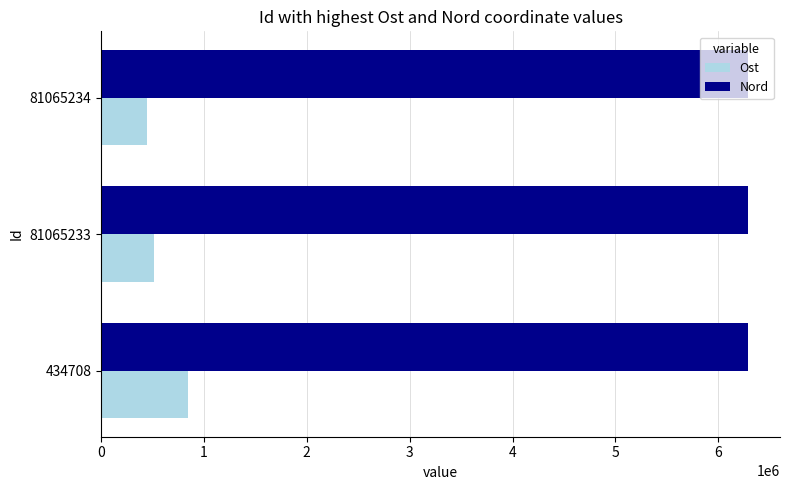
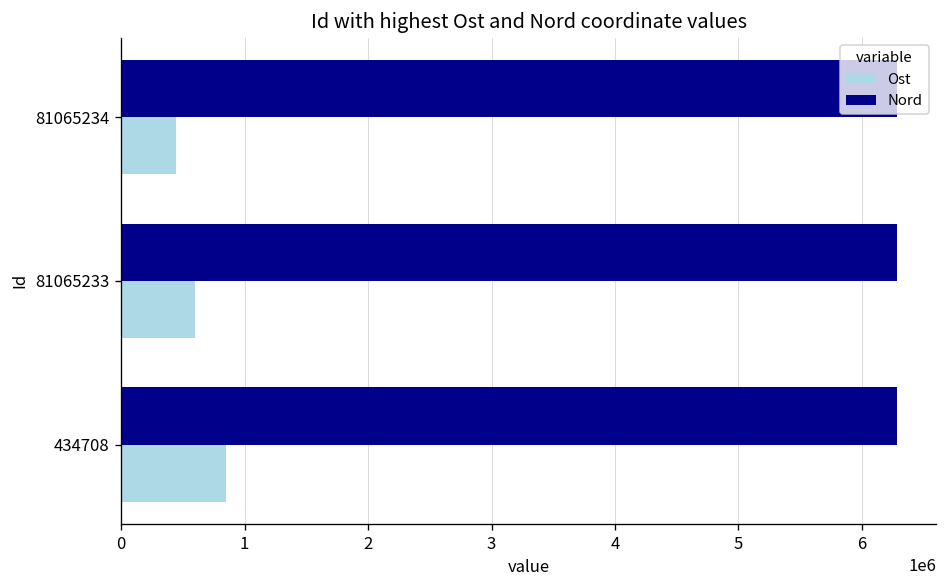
Ost, 81065233: 520000 -> 600000
